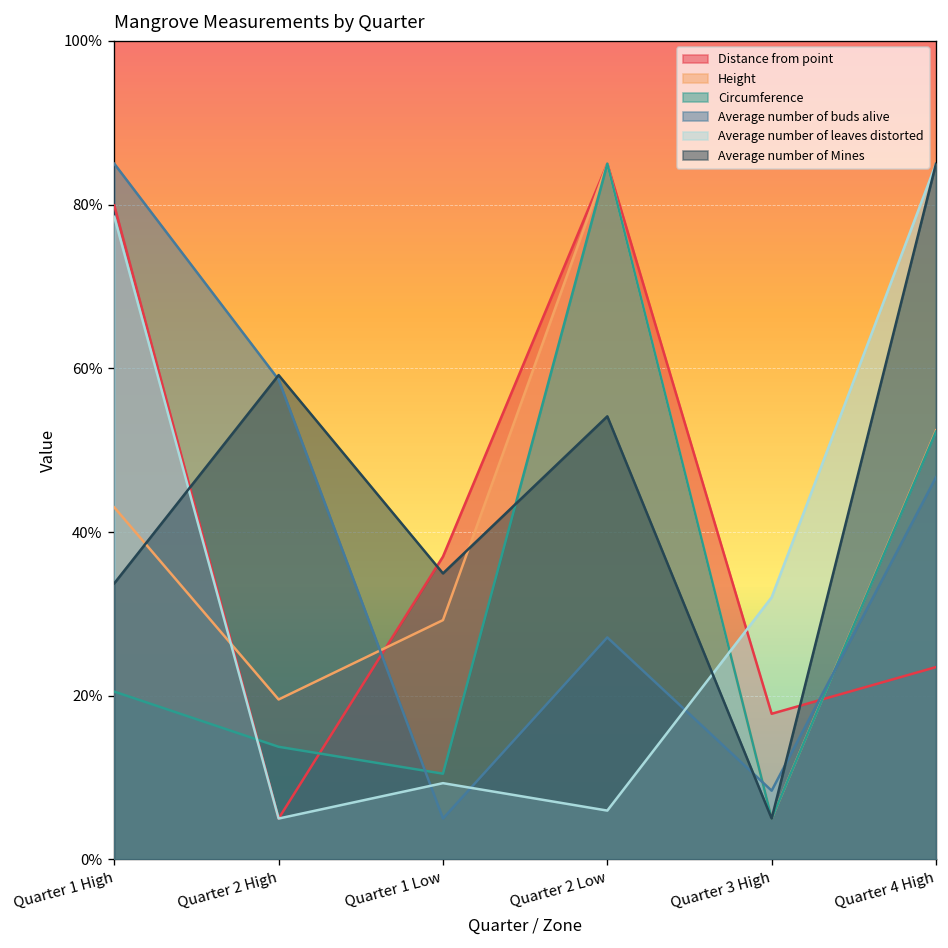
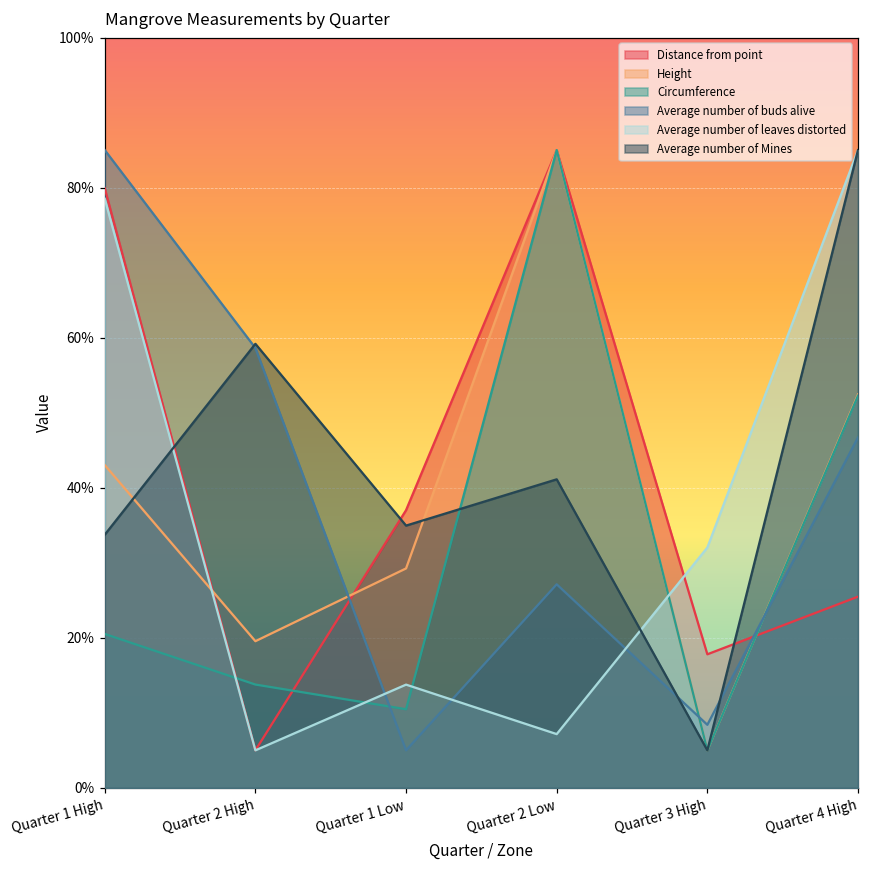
Average number of leaves distorted, Quarter 1 Low: 9% -> 14%
Average number of leaves distorted, Quarter 2 Low: 6% -> 7%
Average number of Mines, Quarter 2 Low: 54% -> 41%
Distance from point, Quarter 4 High: 24% -> 25%
